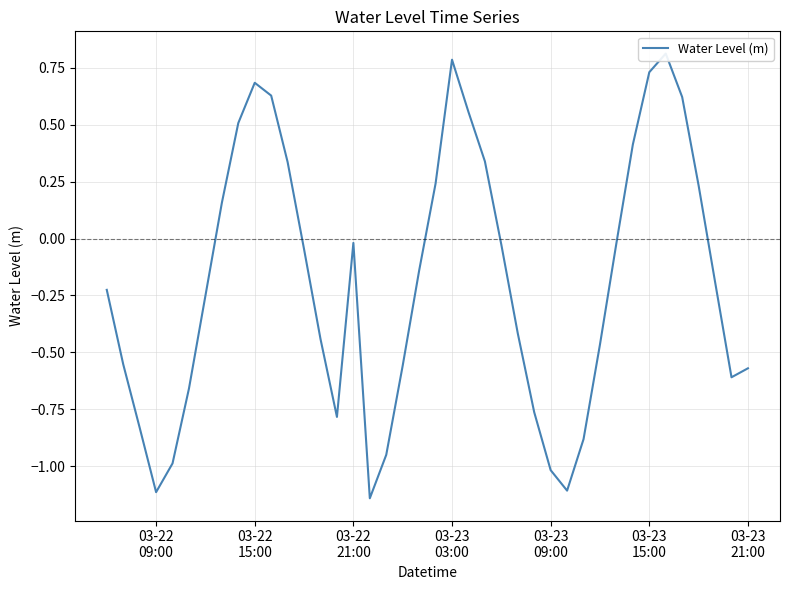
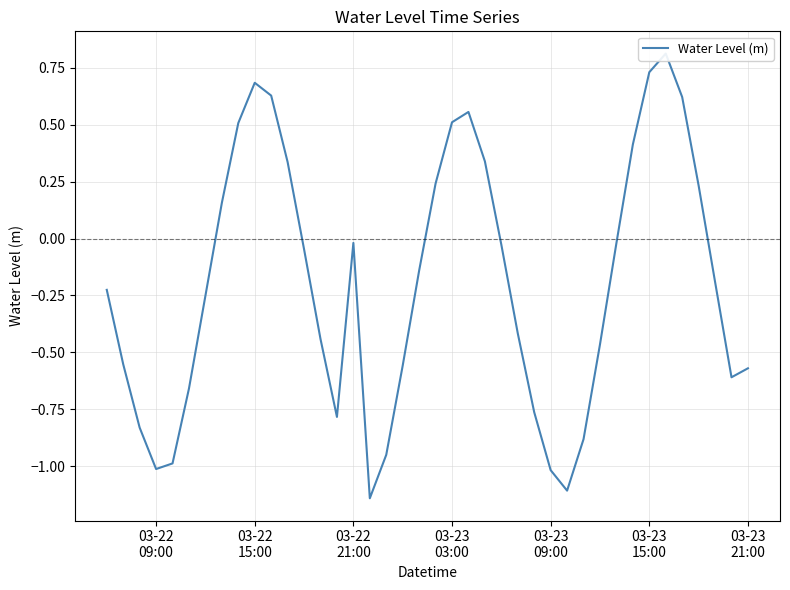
03-22 09:00: -1.11 -> -1.01
03-23 03:00: 0.79 -> 0.51
